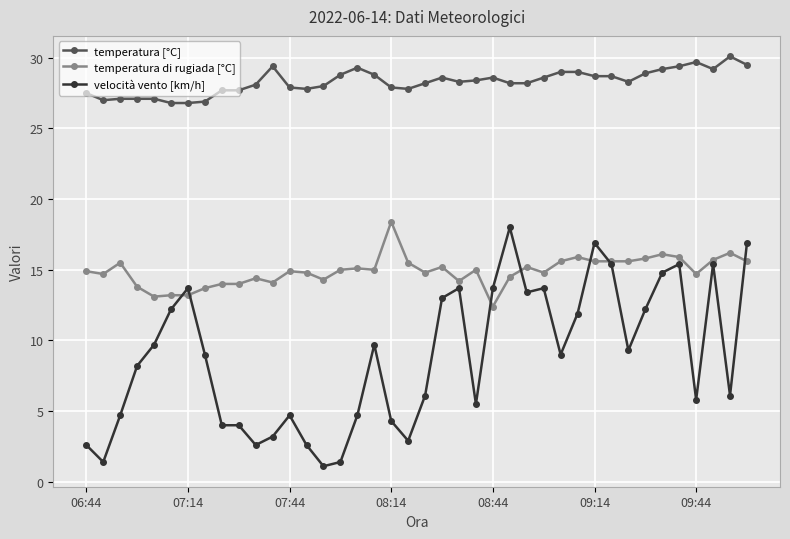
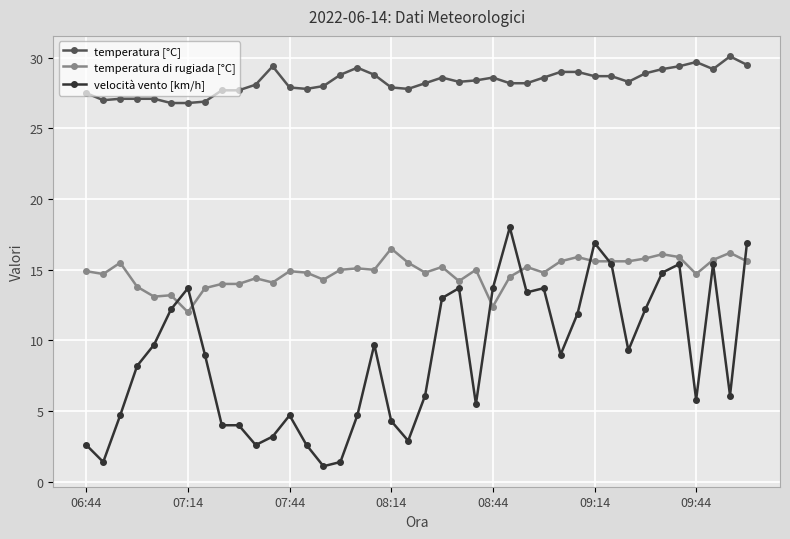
temperatura di rugiada [°C], 07:14: 13.2 -> 12.0
temperatura di rugiada [°C], 08:14: 18.4 -> 16.5
